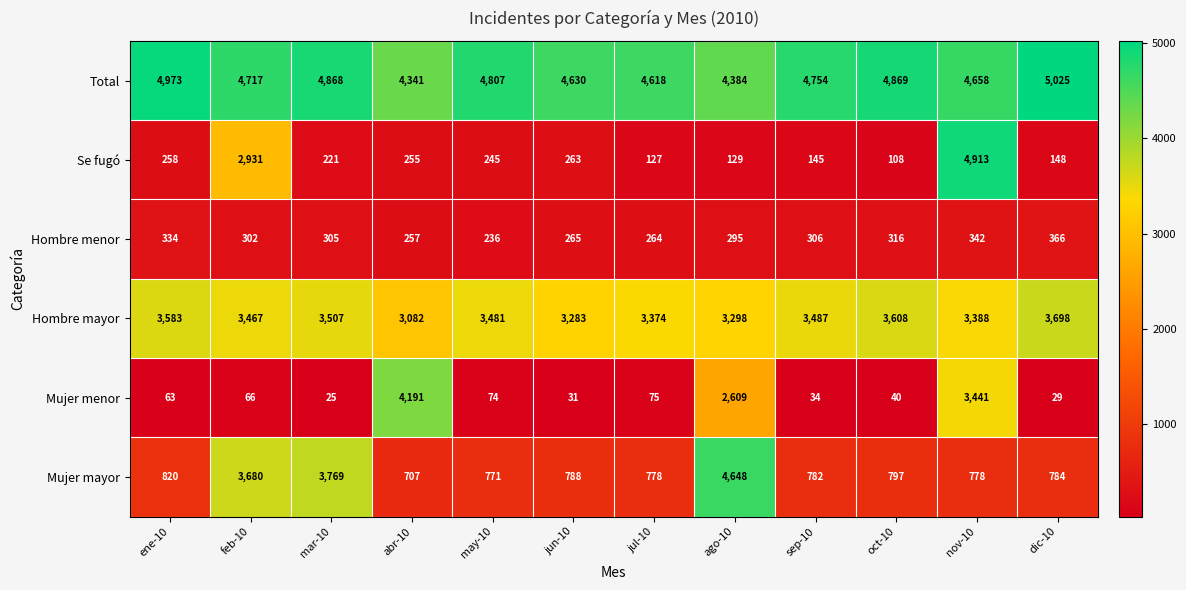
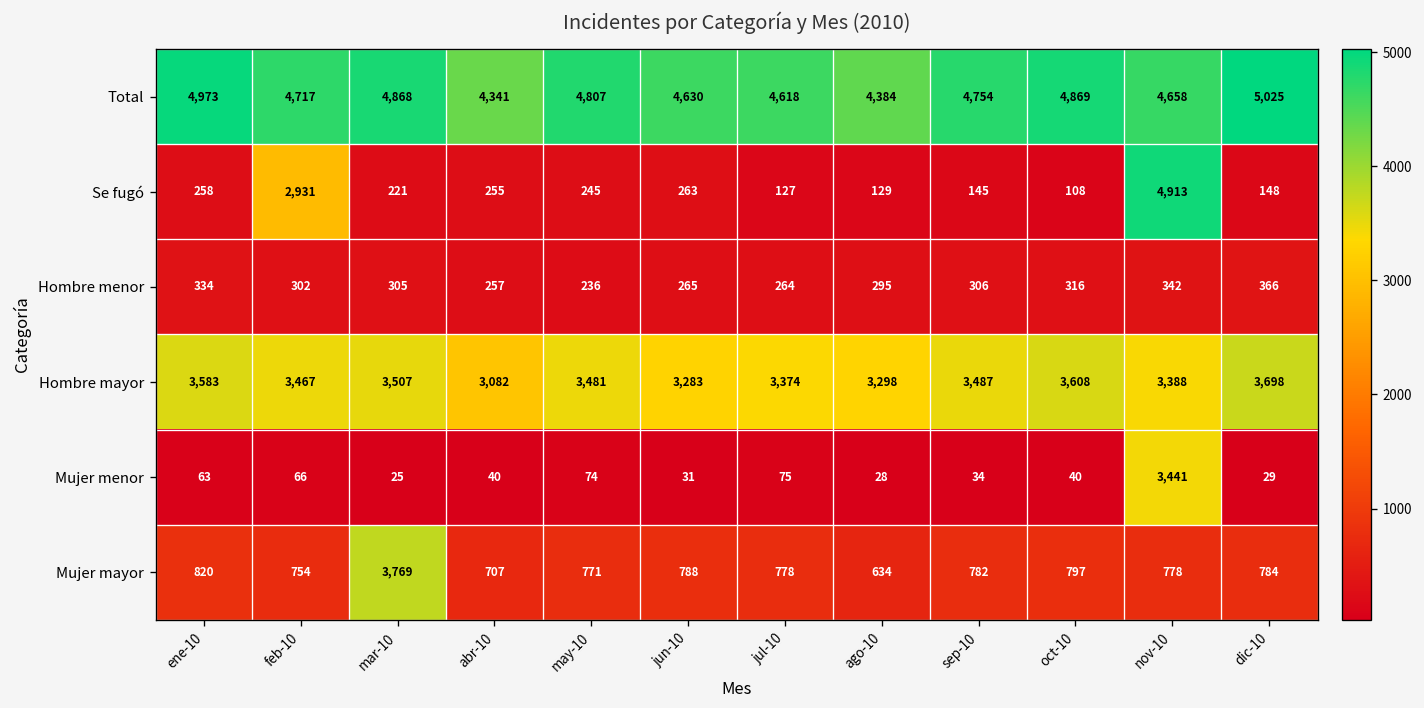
Mujer menor, abr-10: 4,191 -> 40
Mujer menor, ago-10: 2,609 -> 28
Mujer mayor, feb-10: 3,680 -> 754
Mujer mayor, ago-10: 4,648 -> 634
